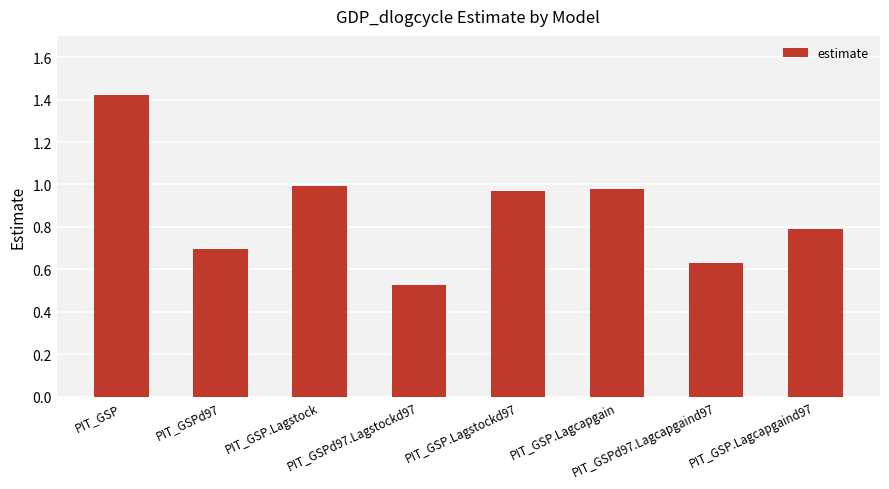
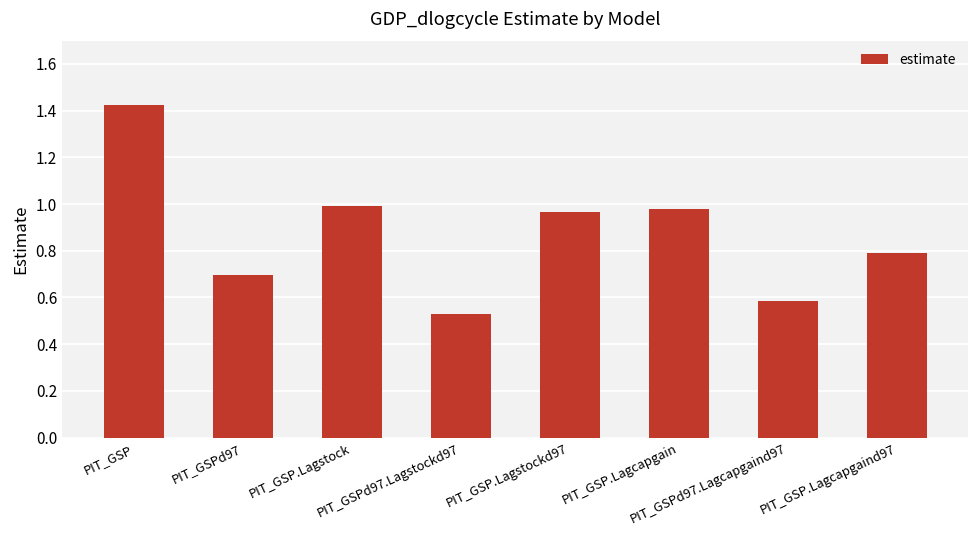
PIT_GSPd97.Lagcapgaind97: 0.63 -> 0.59
